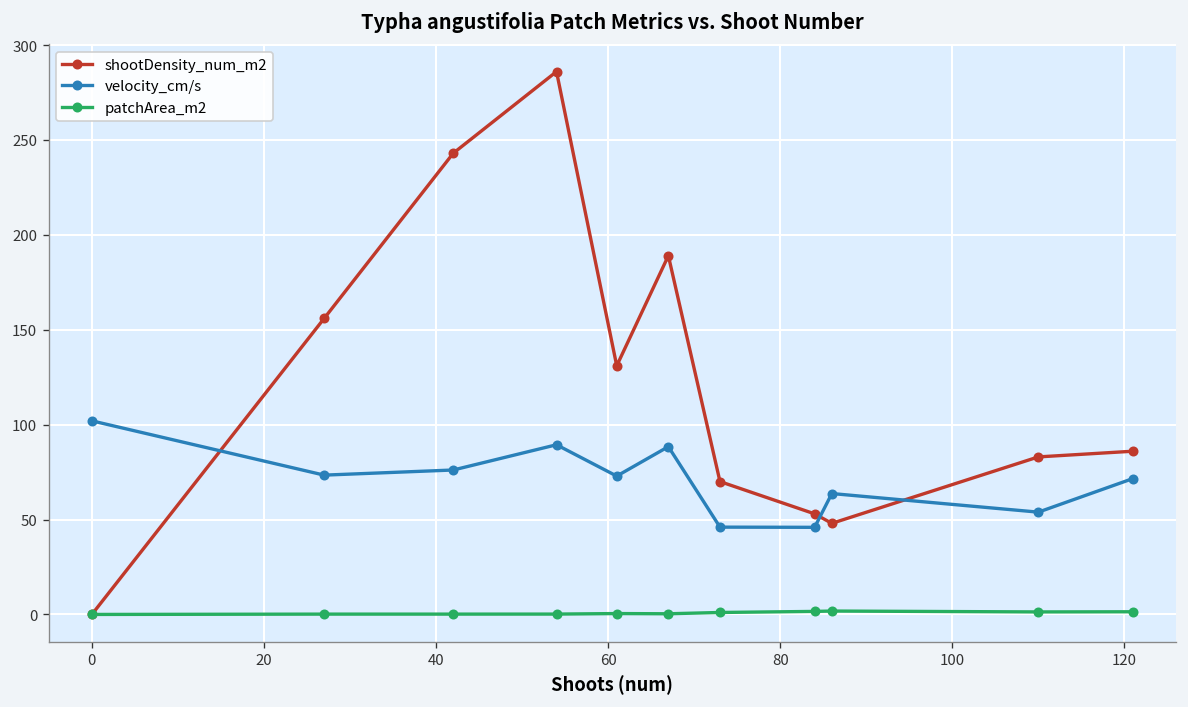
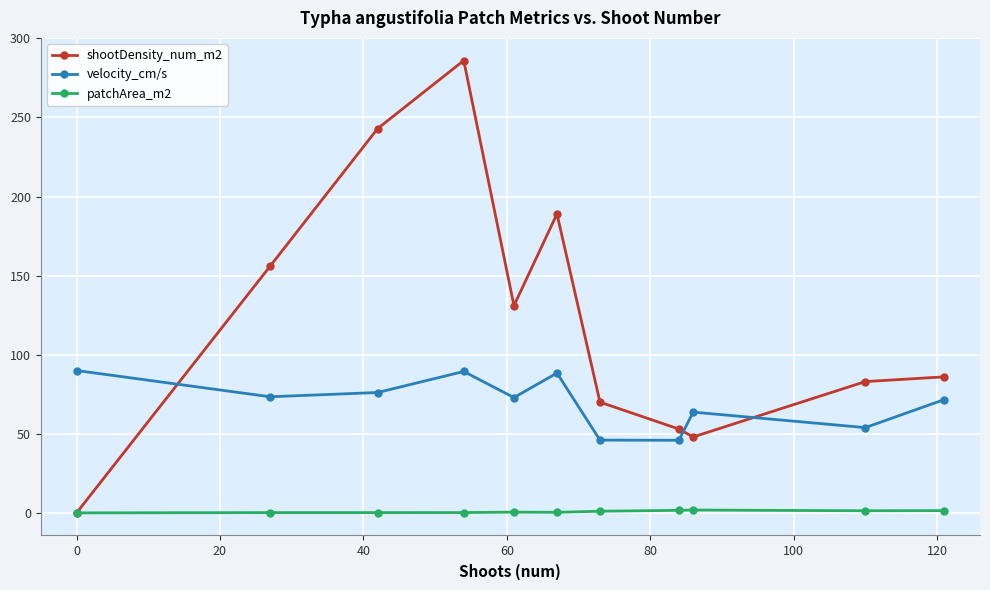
velocity_cm/s, 0: 102 -> 90
